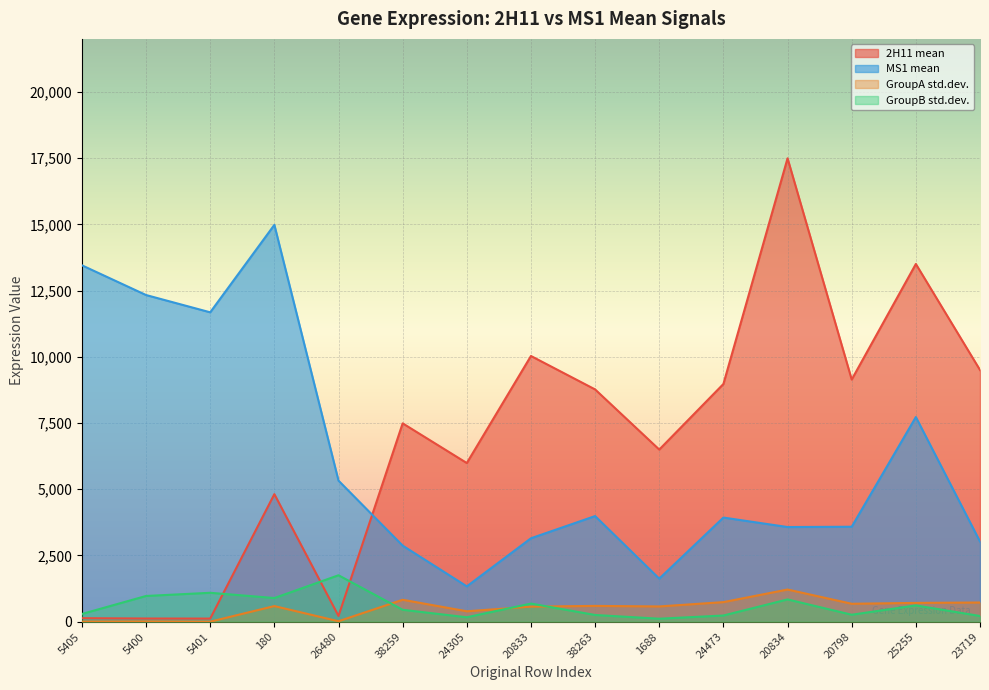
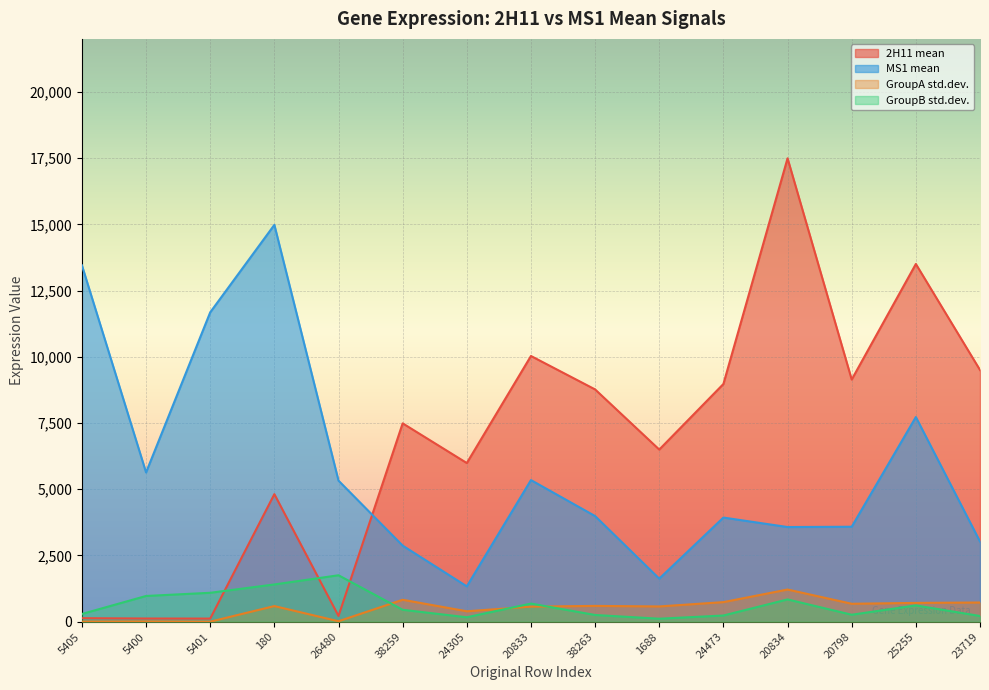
MS1 mean, 5400: 12,300 -> 5,600
GroupB std.dev., 180: 900 -> 1,400
MS1 mean, 20833: 3,200 -> 5,300
